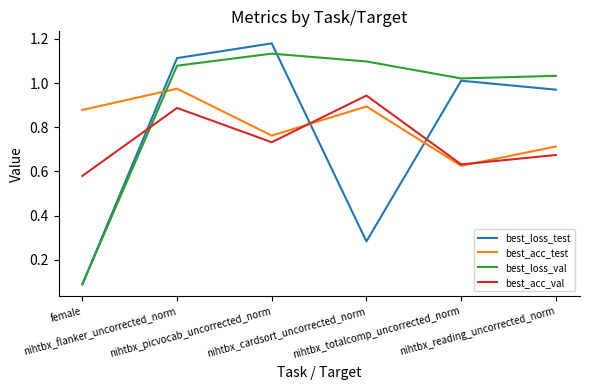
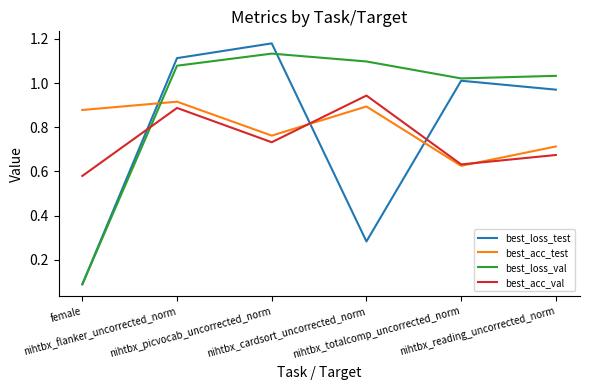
best_acc_test, nihtbx_flanker_uncorrected_norm: 0.97 -> 0.92
